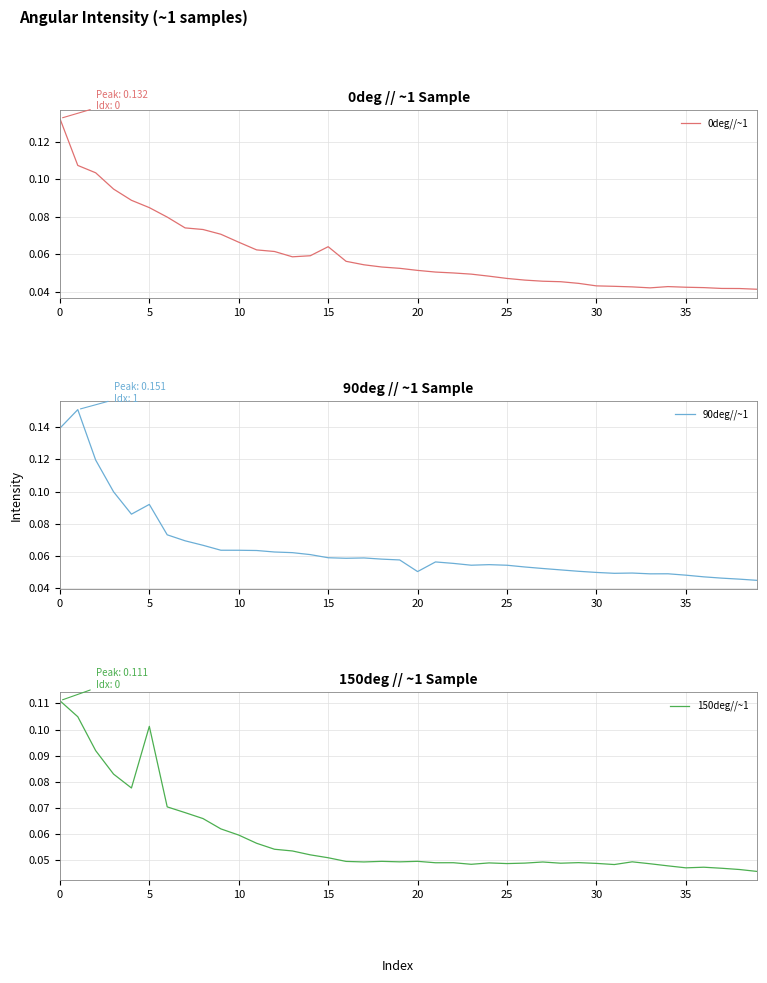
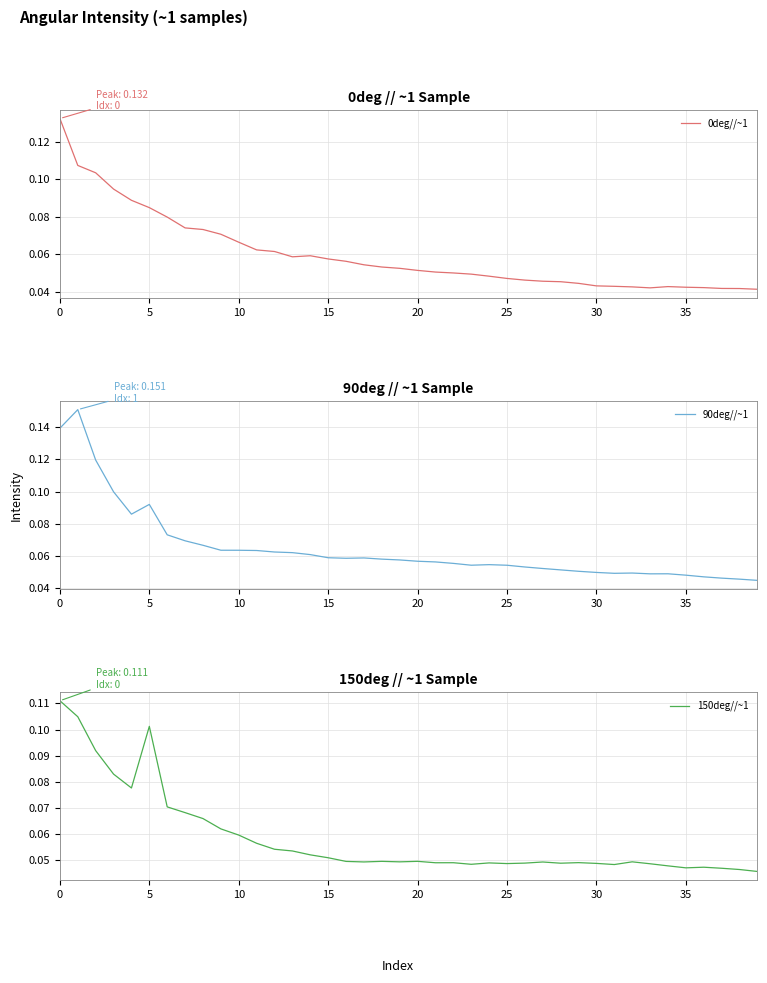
0deg // ~1 Sample, 15: 0.064 -> 0.058
90deg // ~1 Sample, 20: 0.050 -> 0.057
